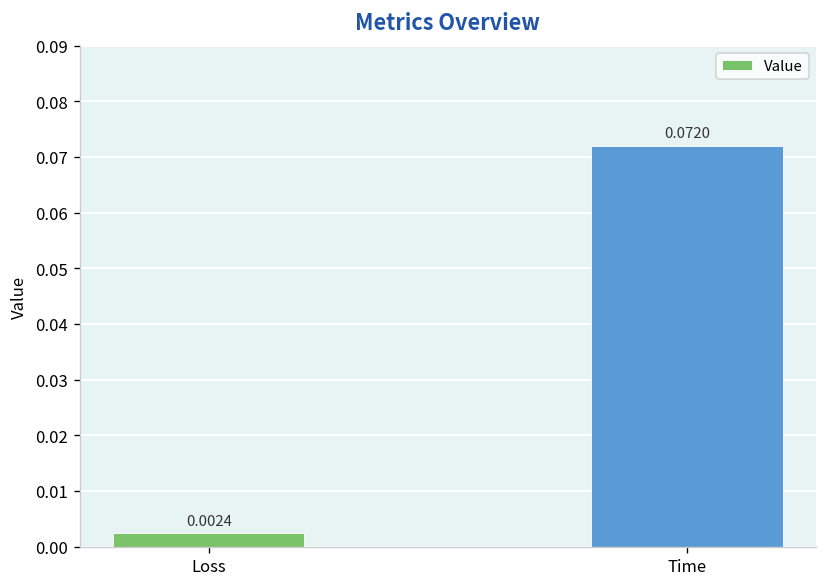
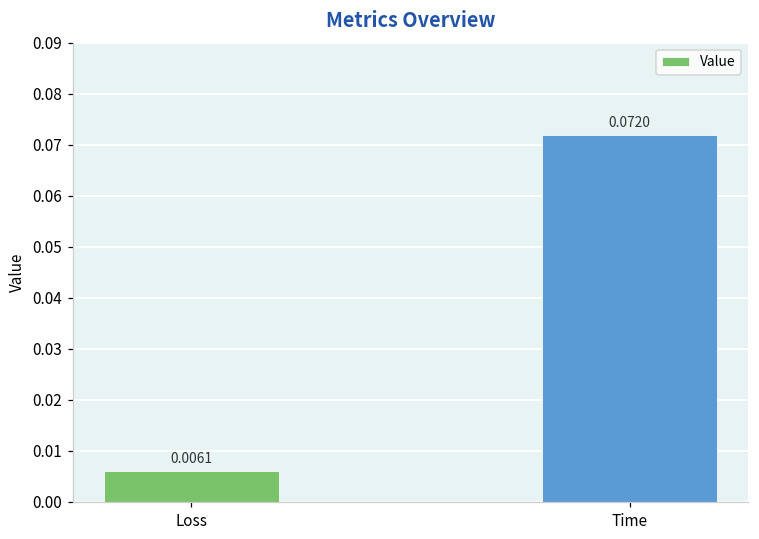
Loss: 0.0024 -> 0.0061
